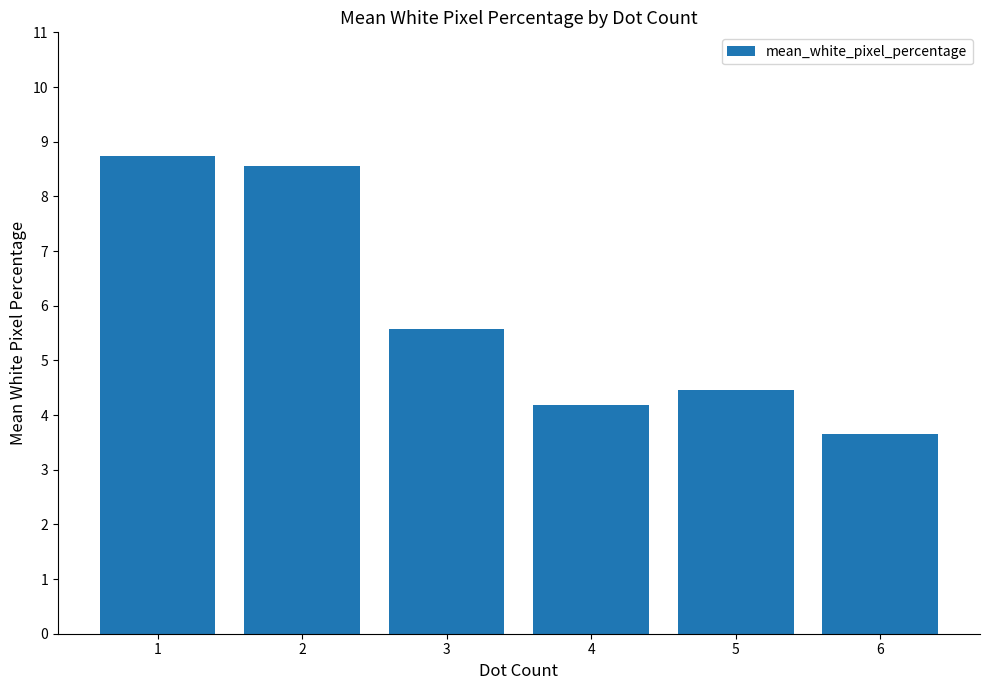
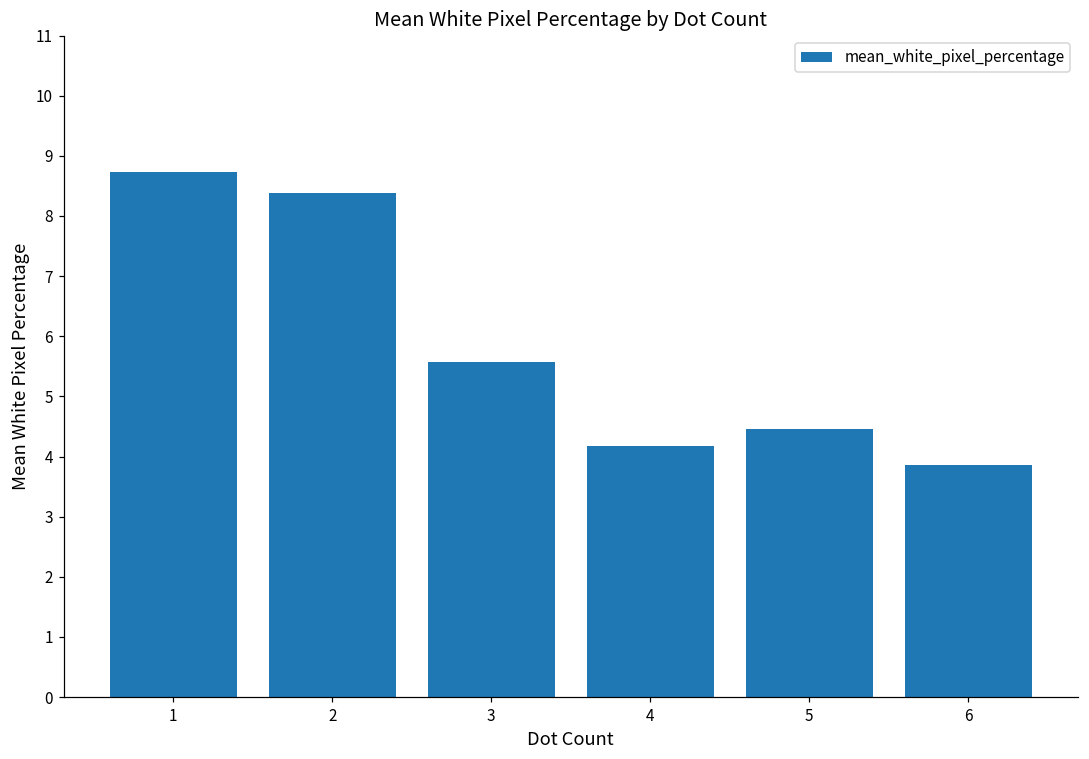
2: 8.6 -> 8.4
6: 3.7 -> 3.9
